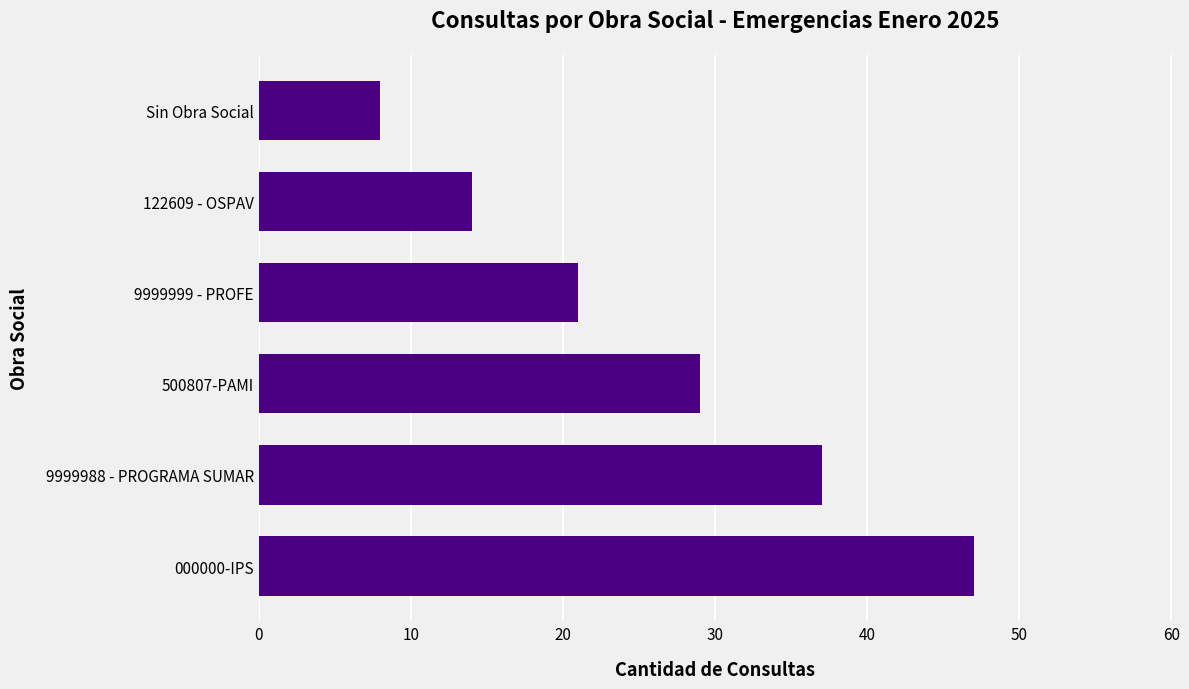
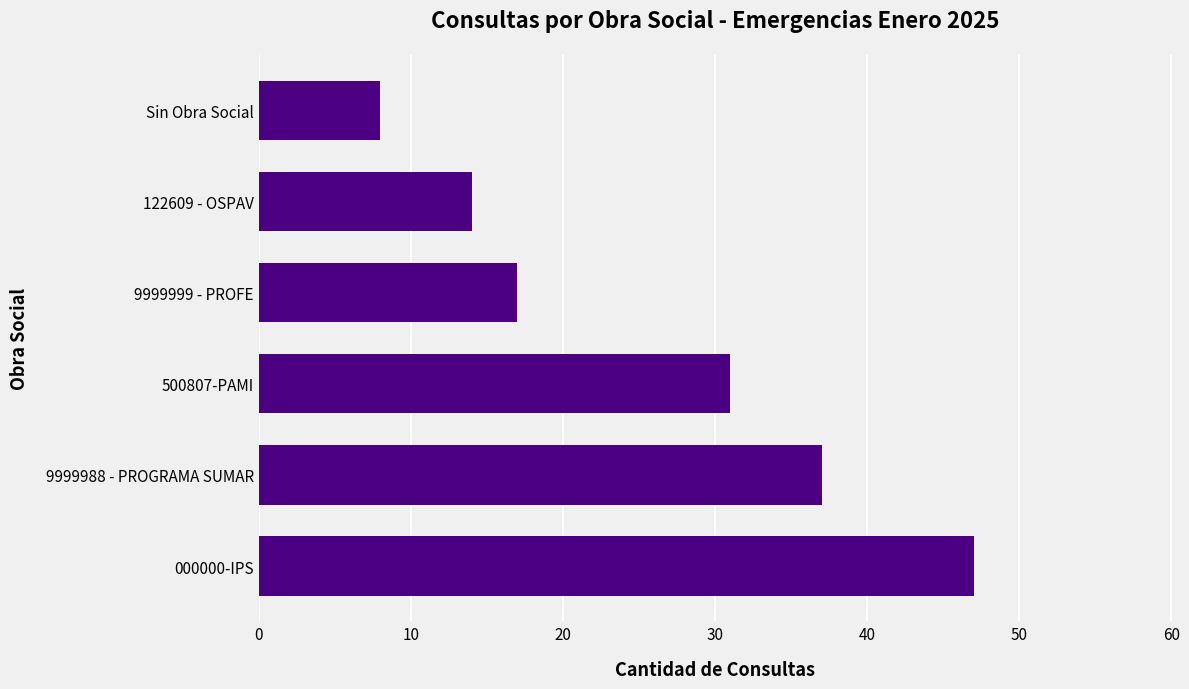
9999999 - PROFE: 21 -> 17
500807-PAMI: 29 -> 31
